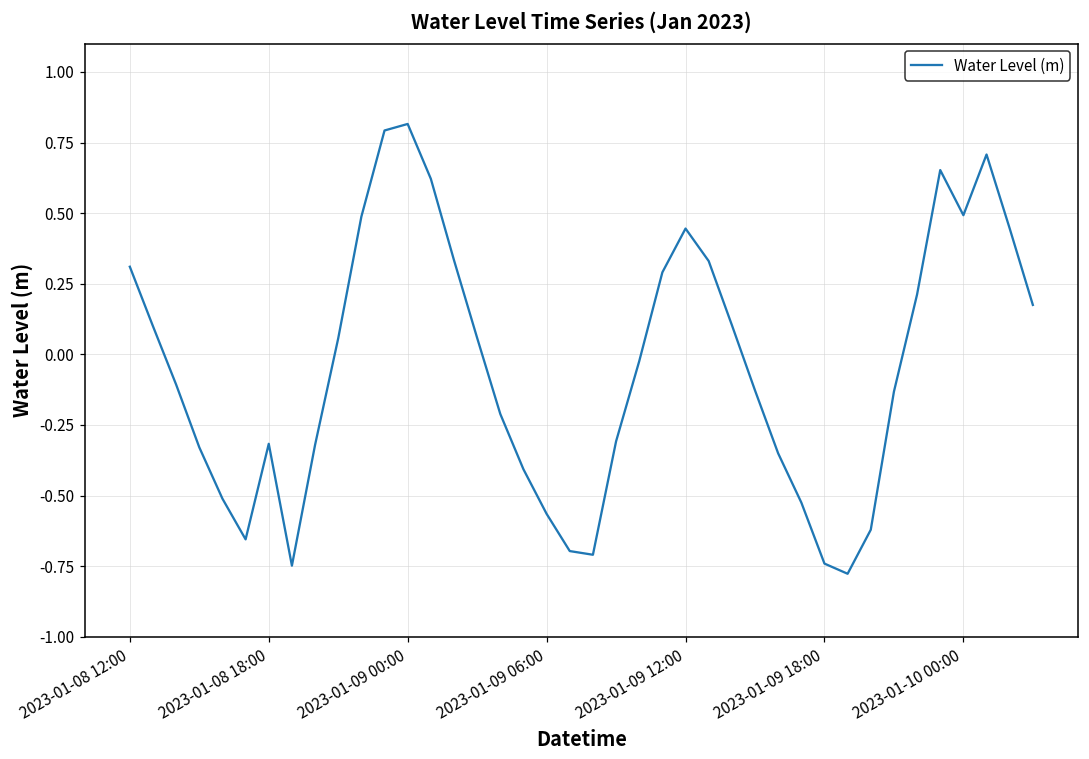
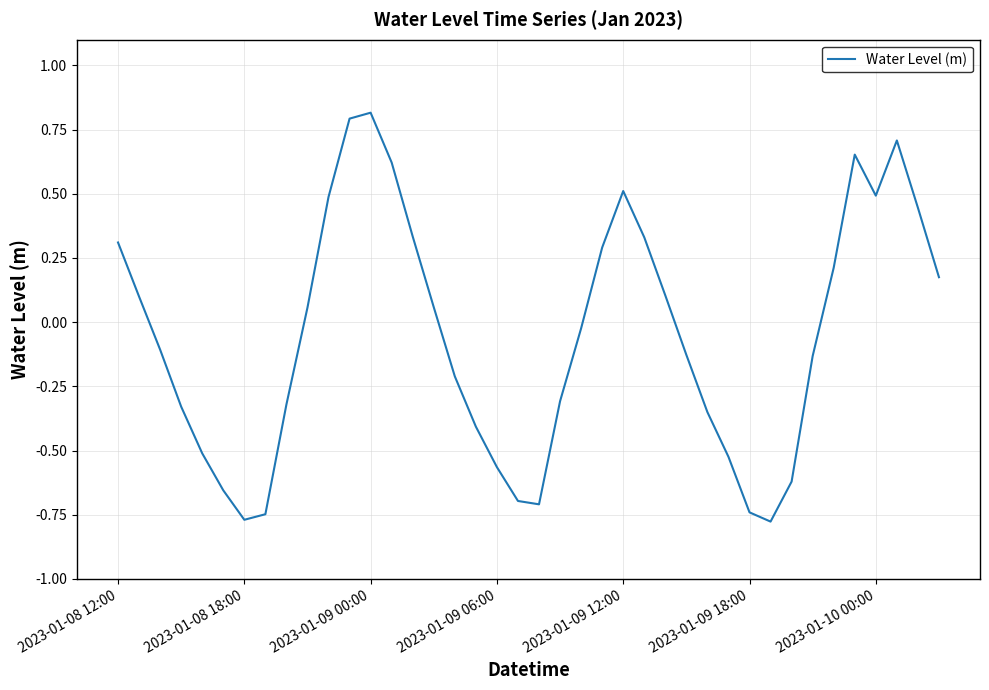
2023-01-08 18:00: -0.32 -> -0.77
2023-01-09 12:00: 0.45 -> 0.51
